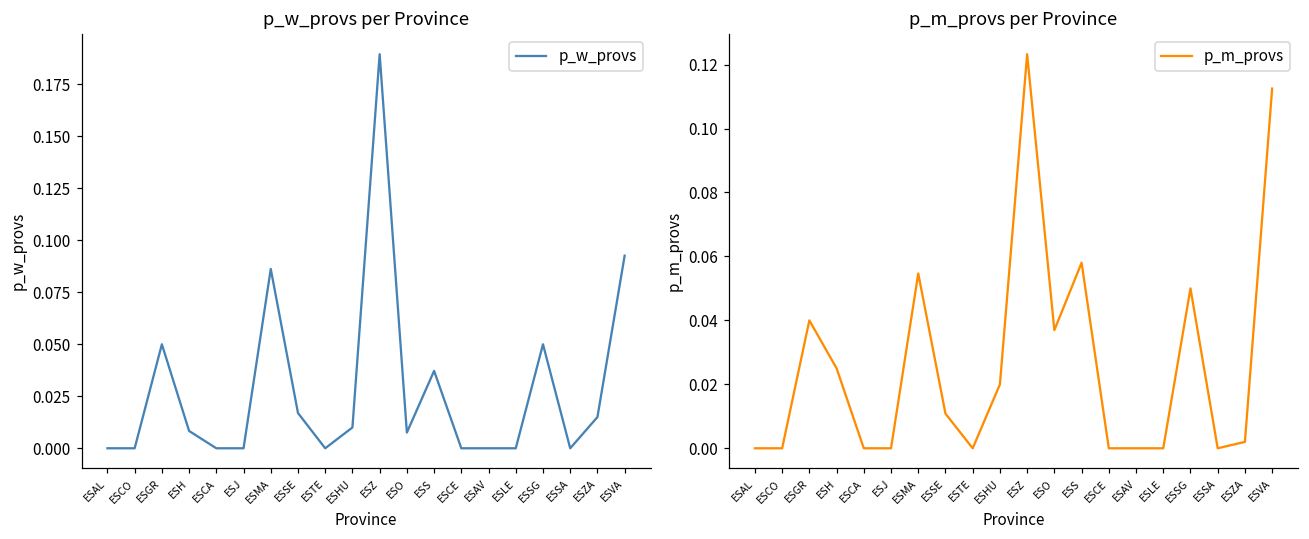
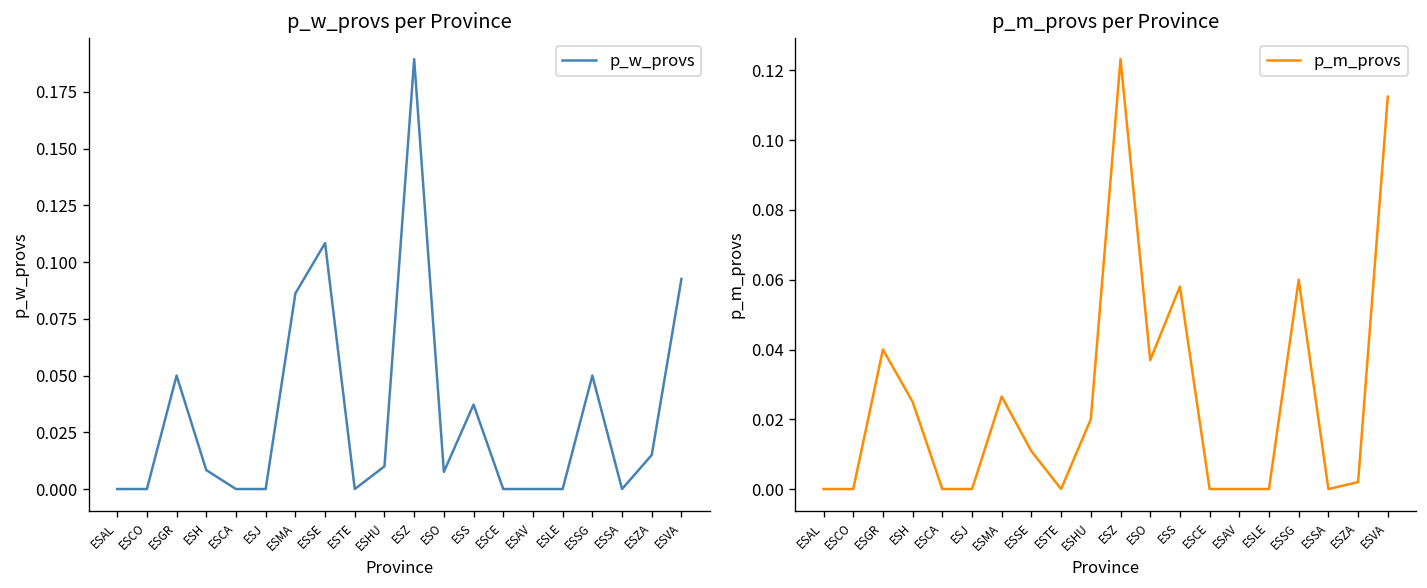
p_w_provs per Province, ESSE: 0.017 -> 0.108
p_m_provs per Province, ESMA: 0.055 -> 0.027
p_m_provs per Province, ESSG: 0.05 -> 0.06
